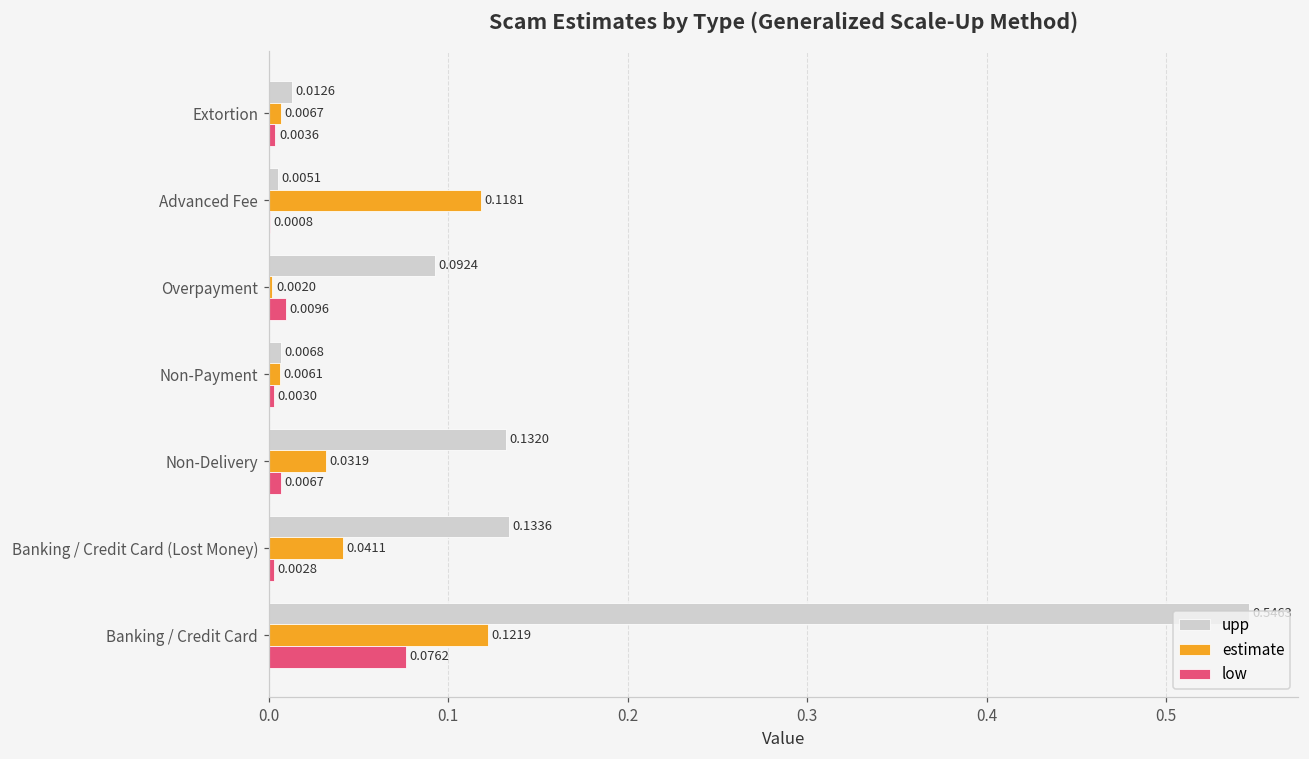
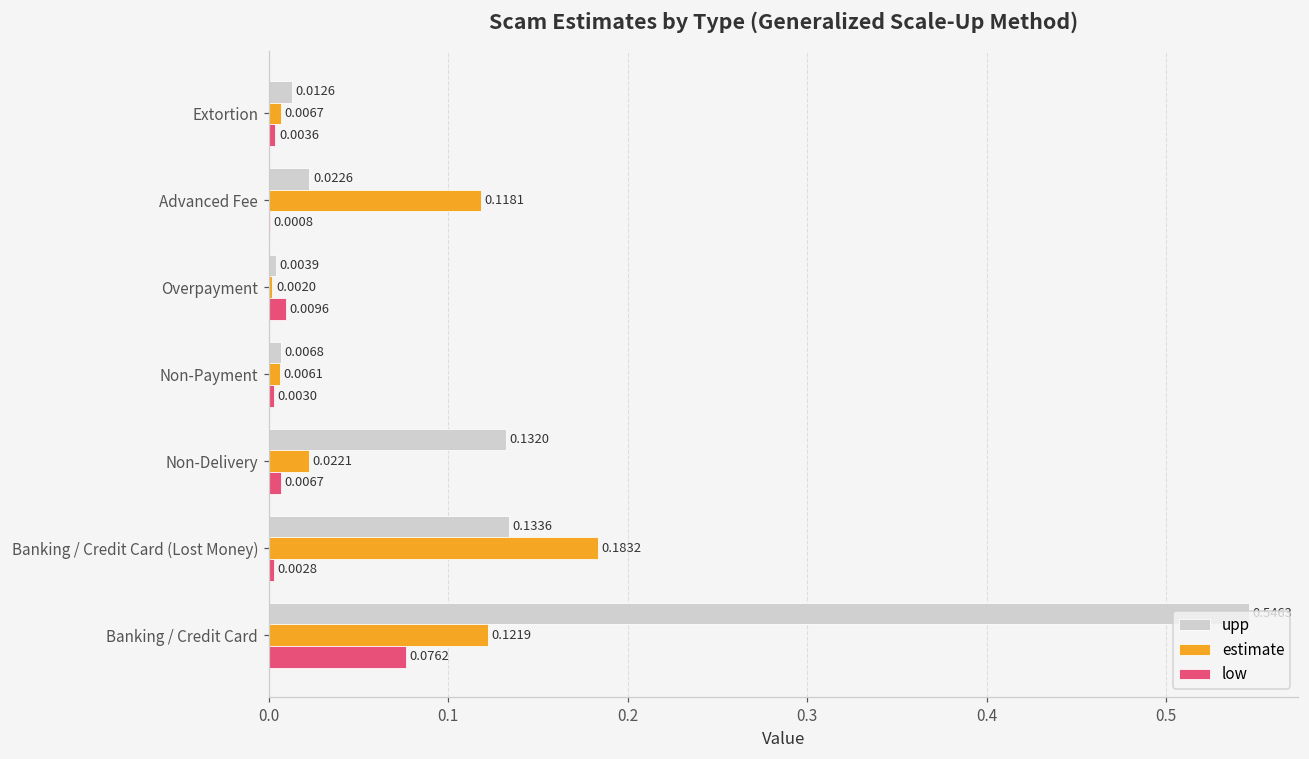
upp, Advanced Fee: 0.0051 -> 0.0226
upp, Overpayment: 0.0924 -> 0.0039
estimate, Non-Delivery: 0.0319 -> 0.0221
estimate, Banking / Credit Card (Lost Money): 0.0411 -> 0.1832
